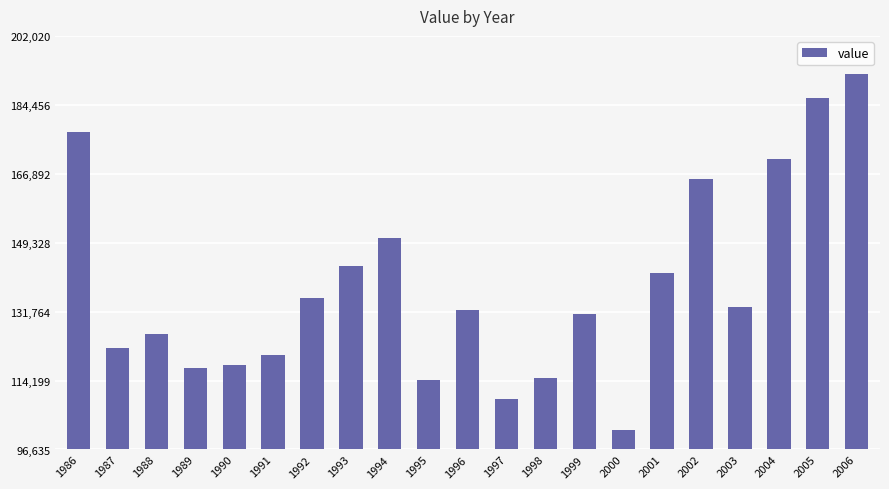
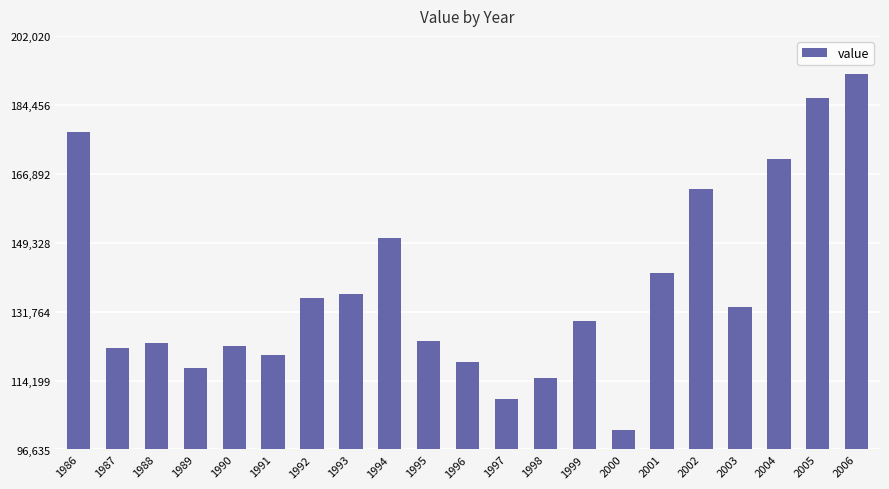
1988: 126,000 -> 124,000
1990: 118,000 -> 123,000
1993: 143,000 -> 136,000
1995: 114,000 -> 124,000
1996: 132,000 -> 119,000
1999: 131,000 -> 129,000
2002: 166,000 -> 163,000
